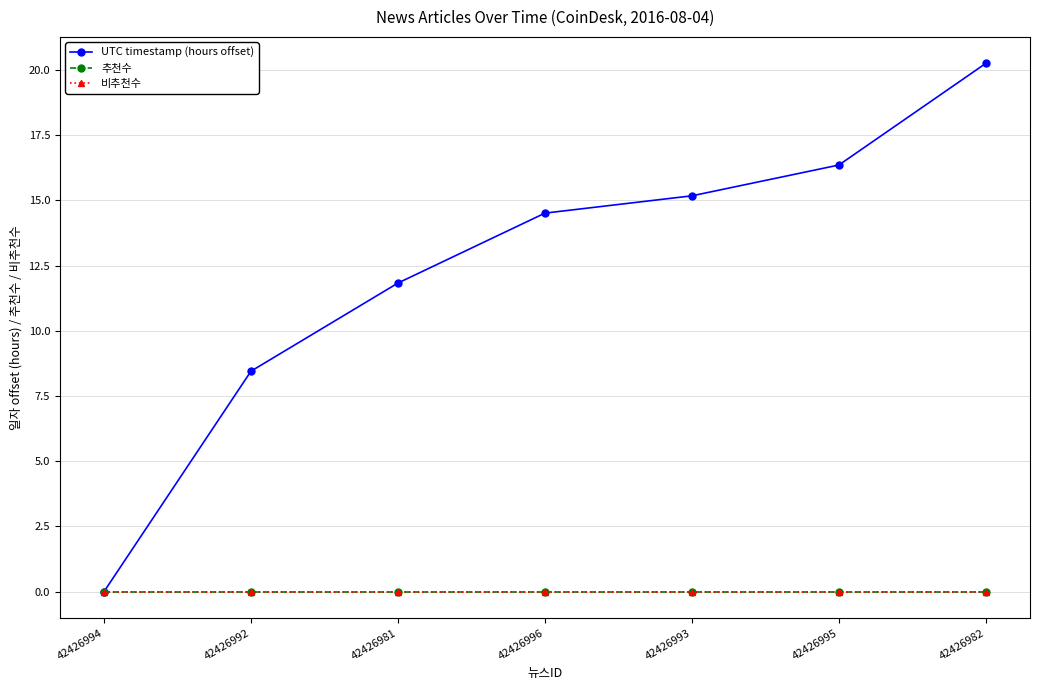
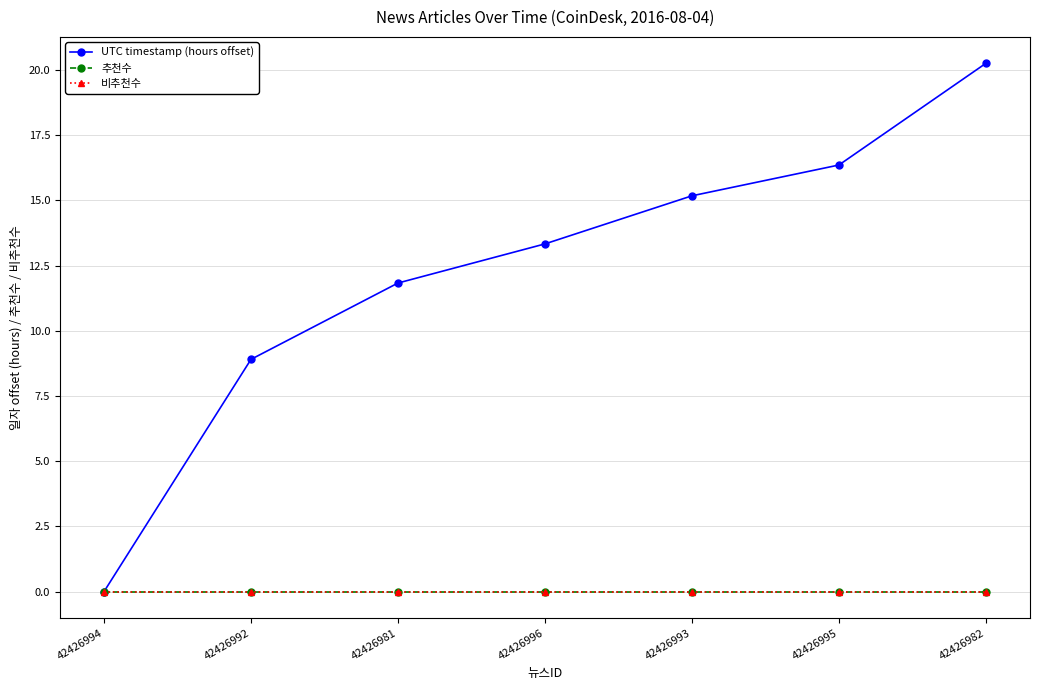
UTC timestamp (hours offset), 42426992: 8.5 -> 8.9
UTC timestamp (hours offset), 42426996: 14.5 -> 13.3
